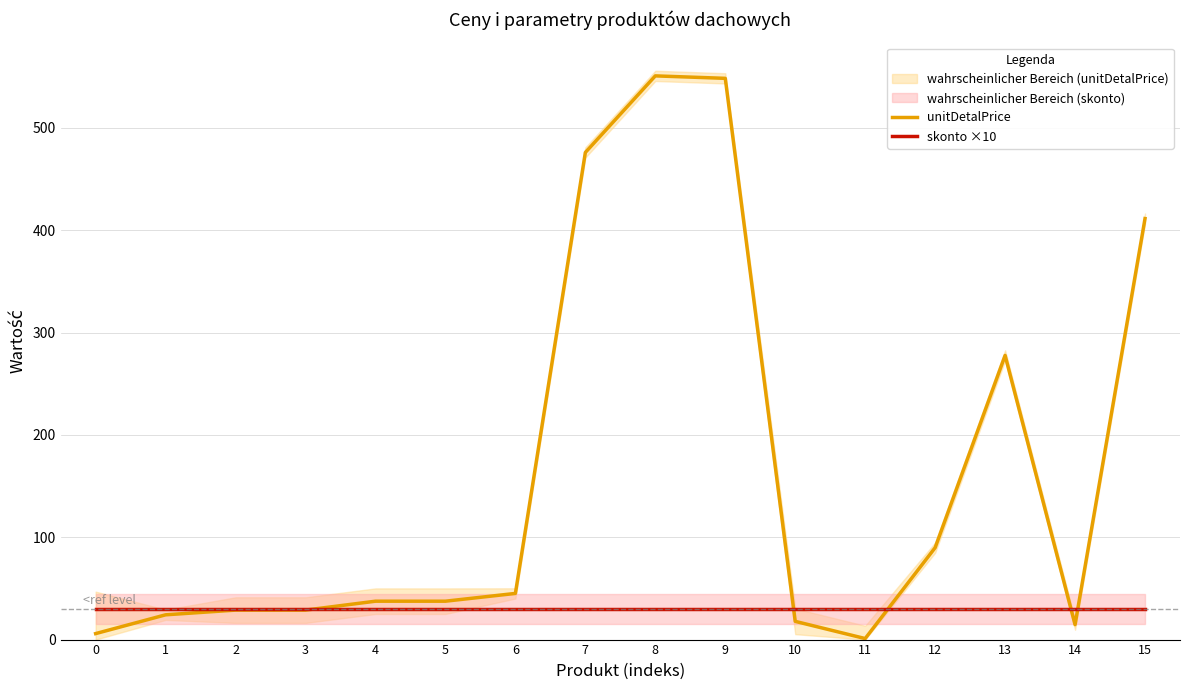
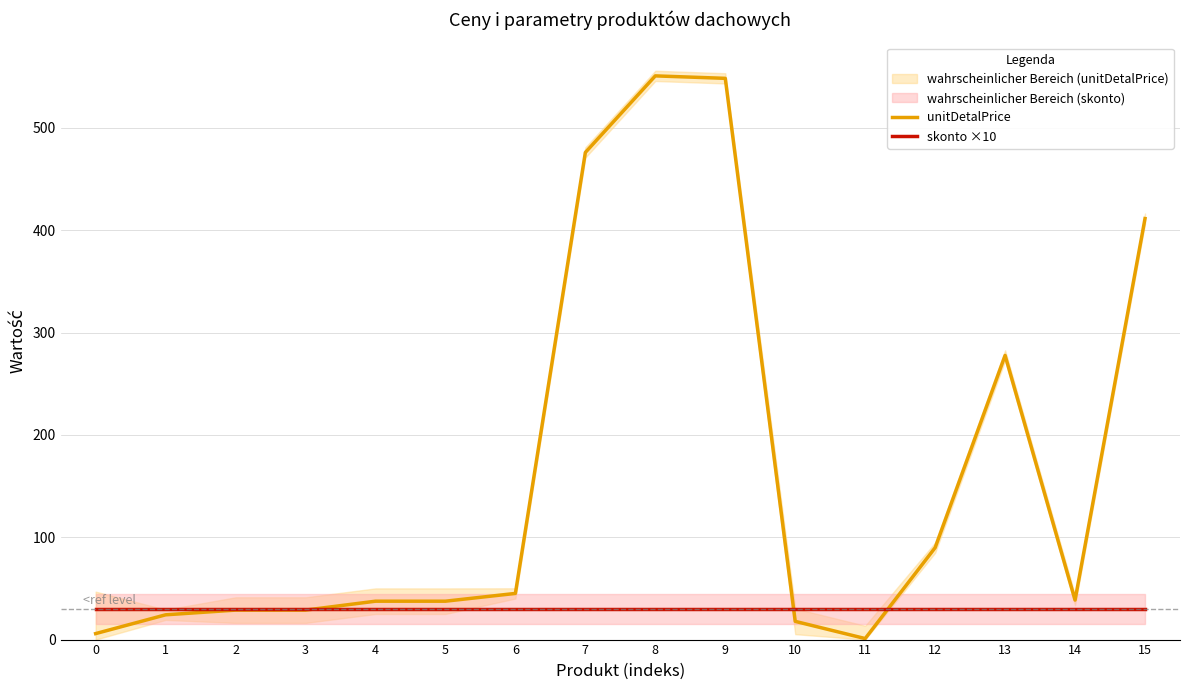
unitDetalPrice, 14: 15 -> 39
